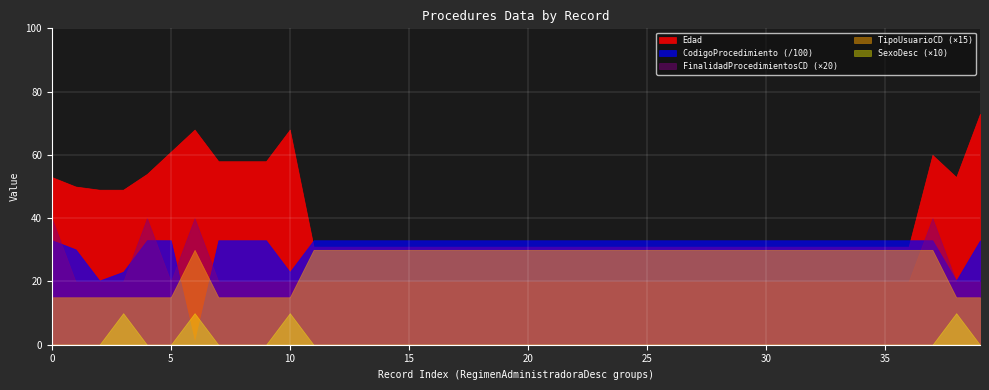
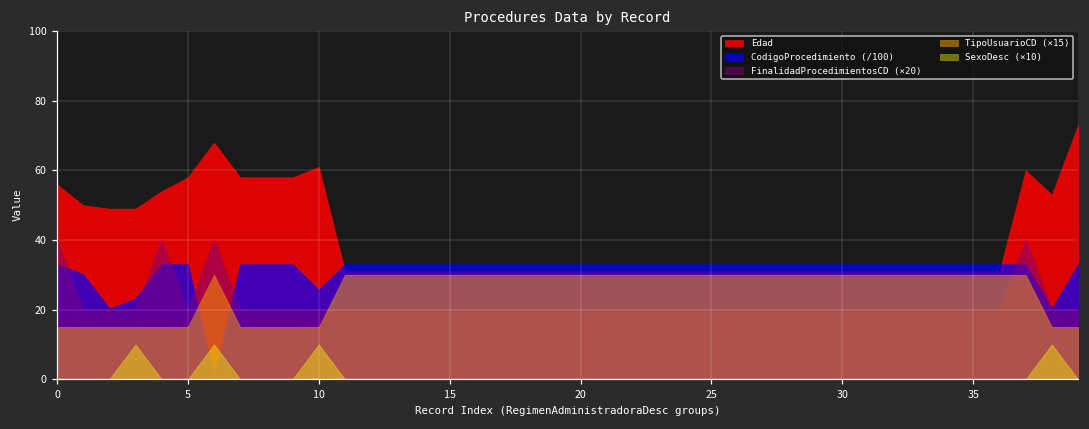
Edad, 0: 53 -> 56
Edad, 5: 61 -> 58
Edad, 10: 68 -> 61
CodigoProcedimiento (/100), 10: 23 -> 26
